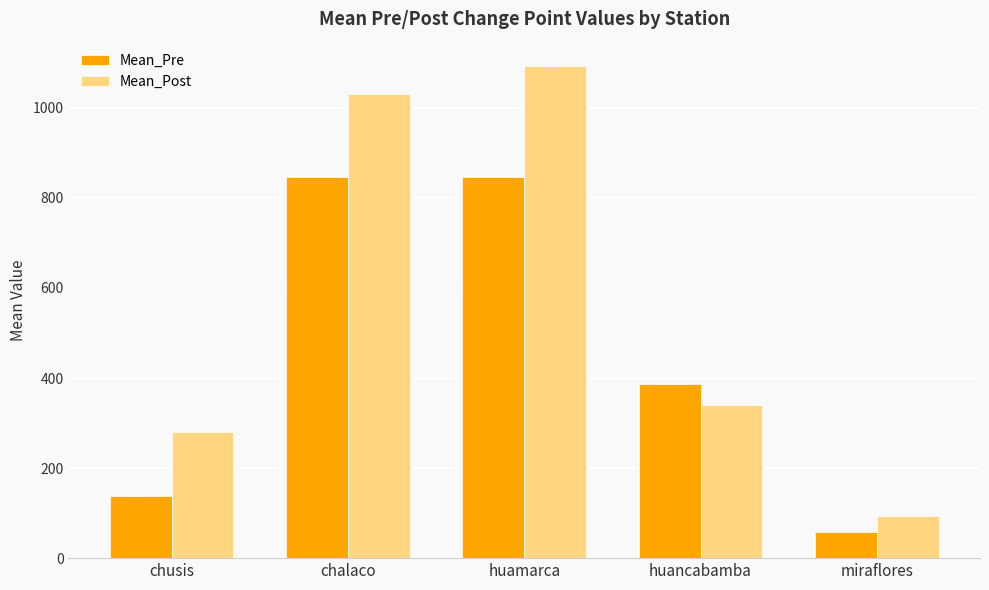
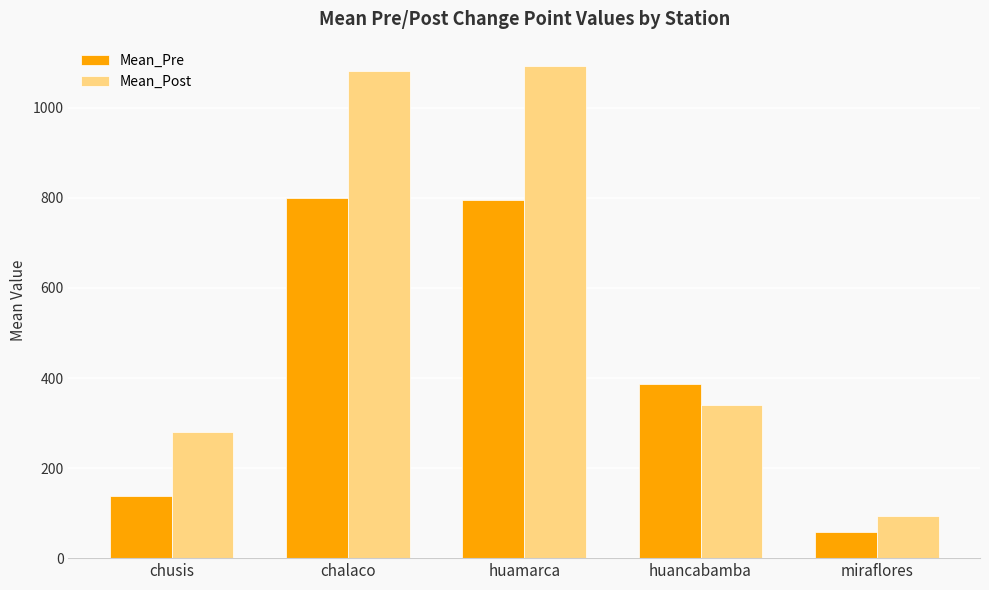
Mean_Pre, chalaco: 850 -> 800
Mean_Post, chalaco: 1030 -> 1080
Mean_Pre, huamarca: 850 -> 790
